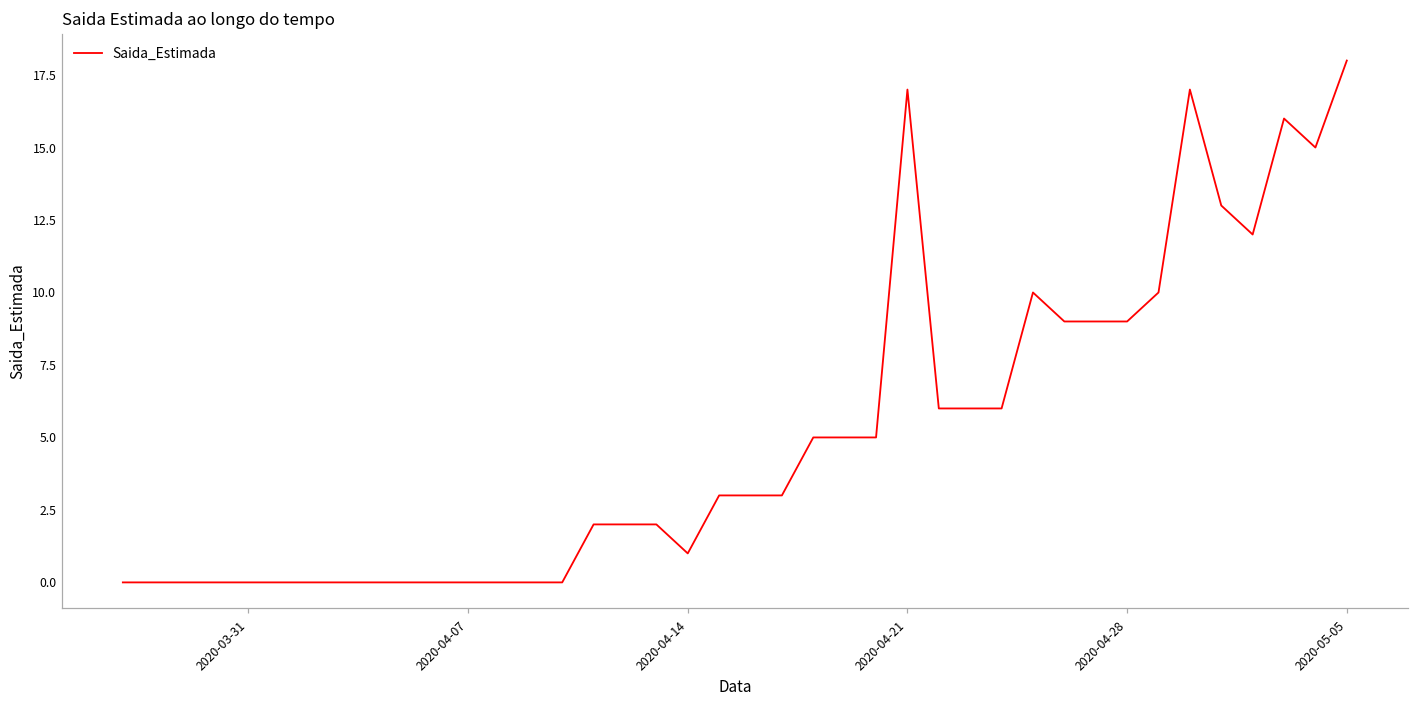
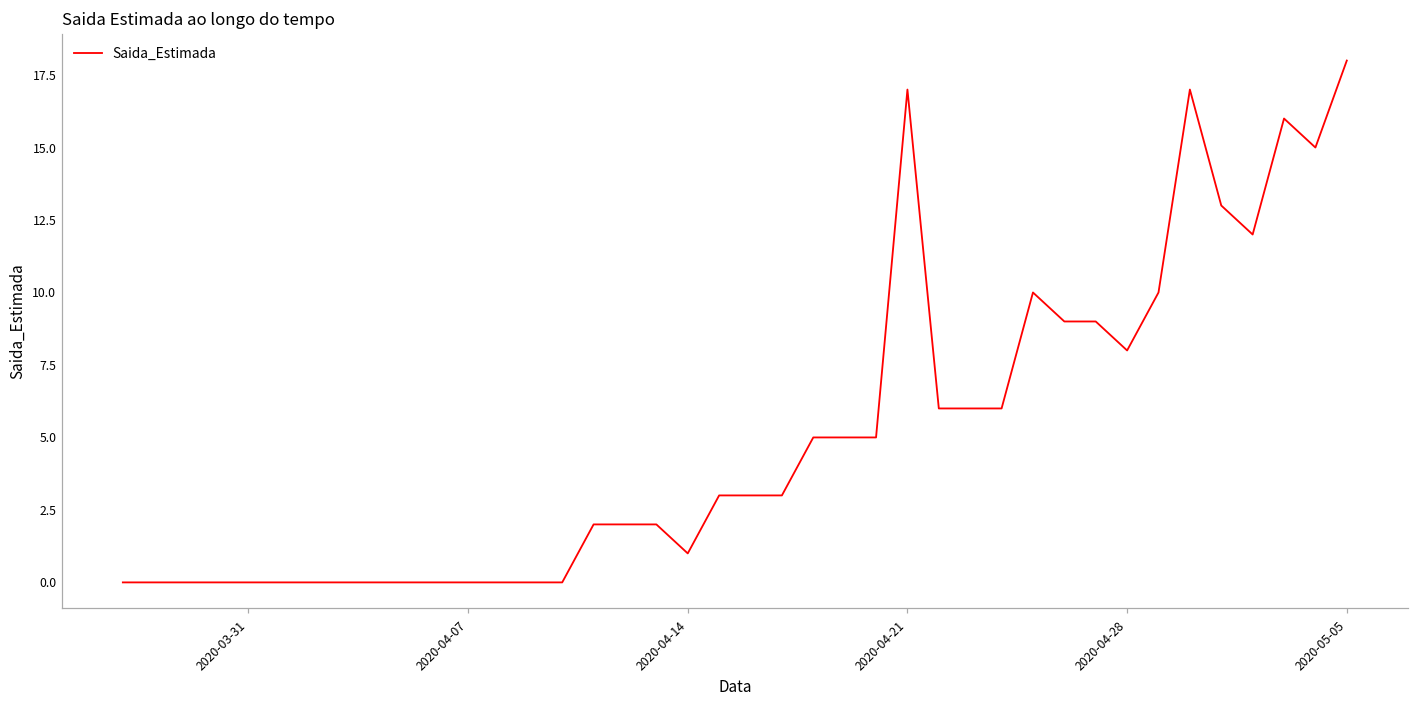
2020-04-28: 9 -> 8
